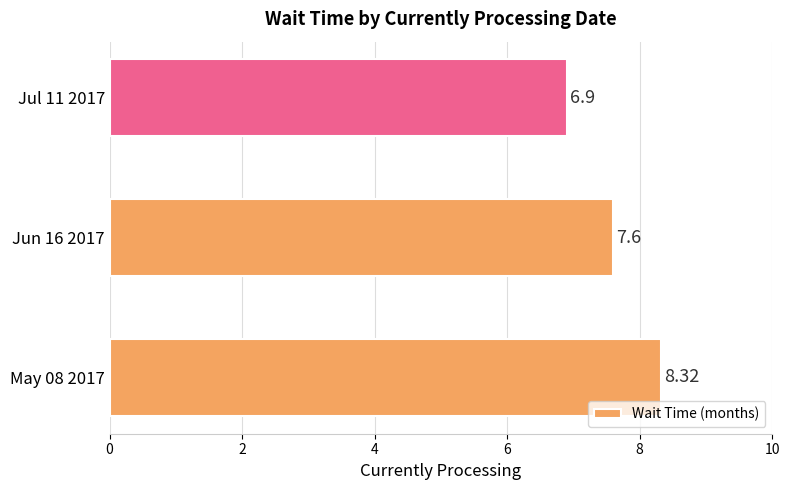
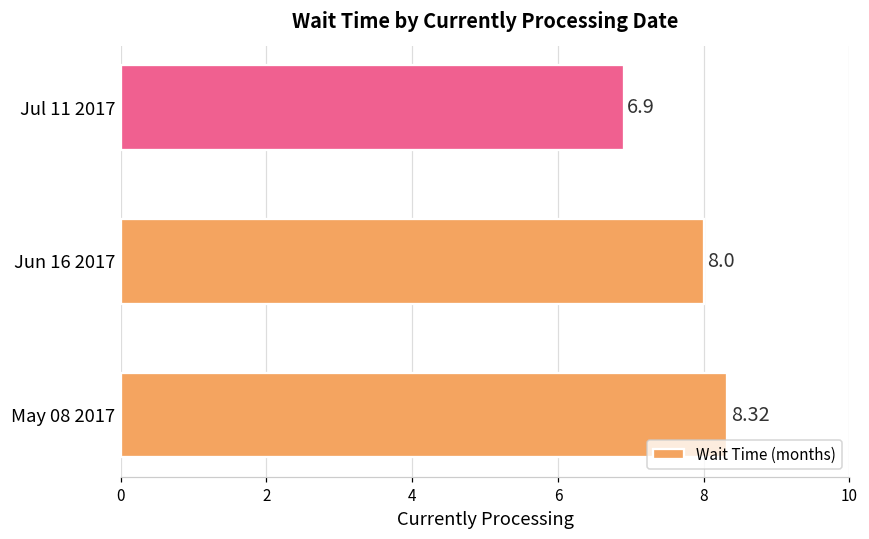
Jun 16 2017: 7.6 -> 8.0
